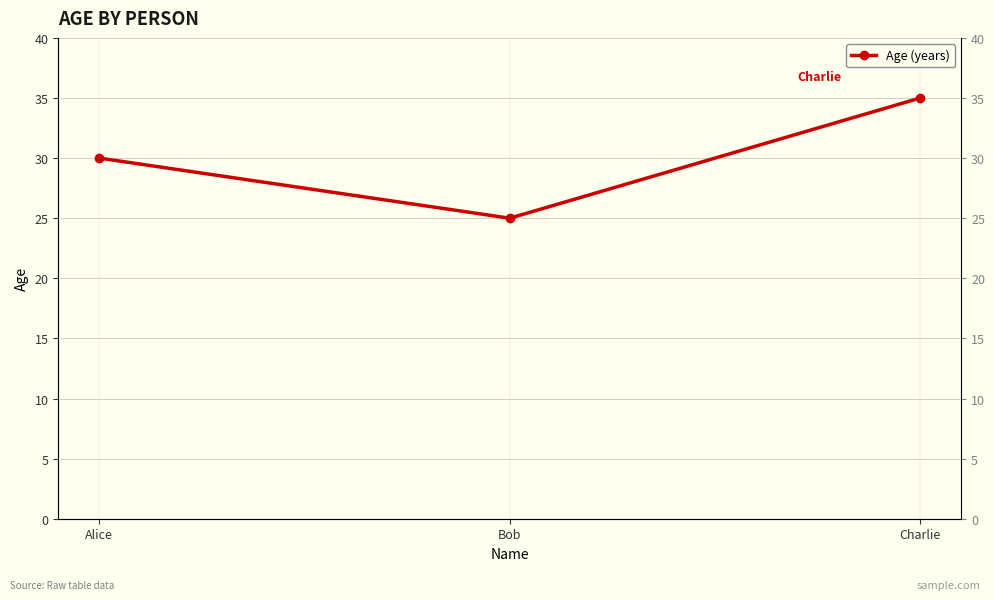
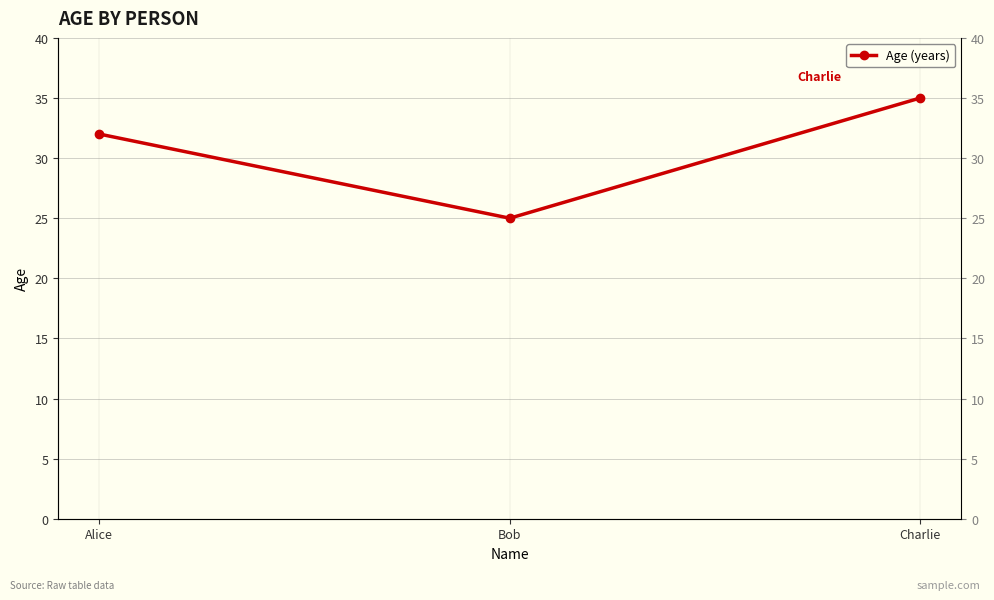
Alice: 30 -> 32
